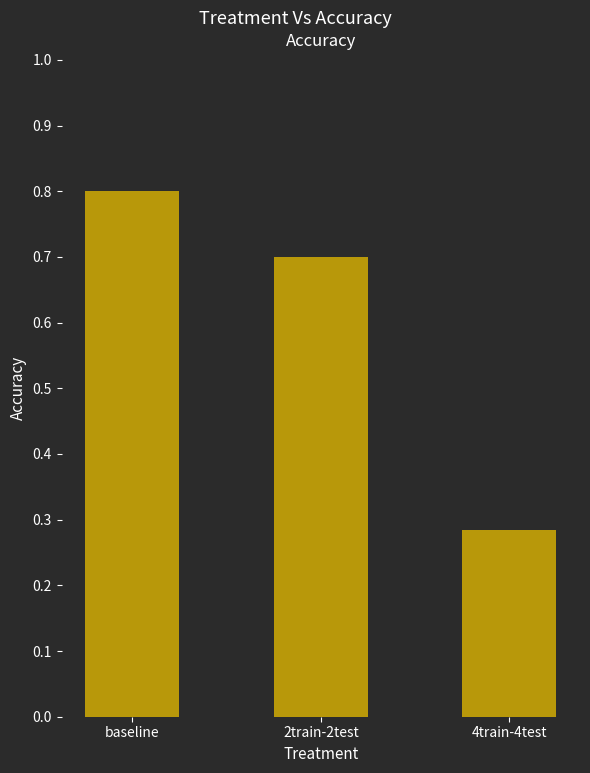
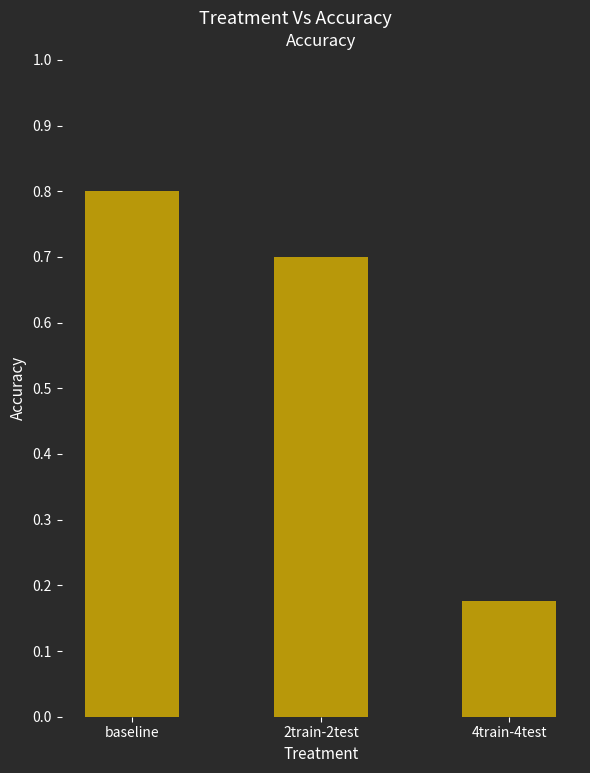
4train-4test: 0.28 -> 0.18
